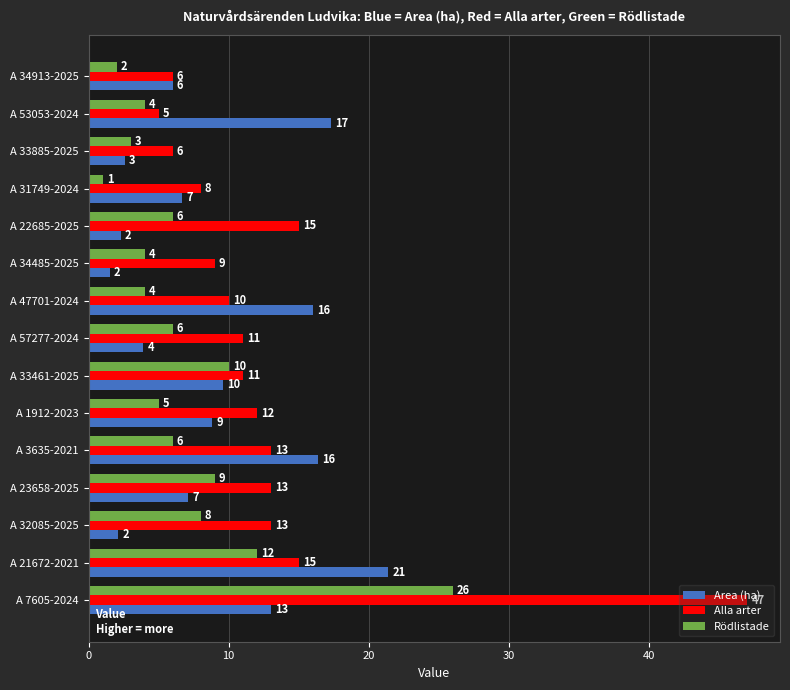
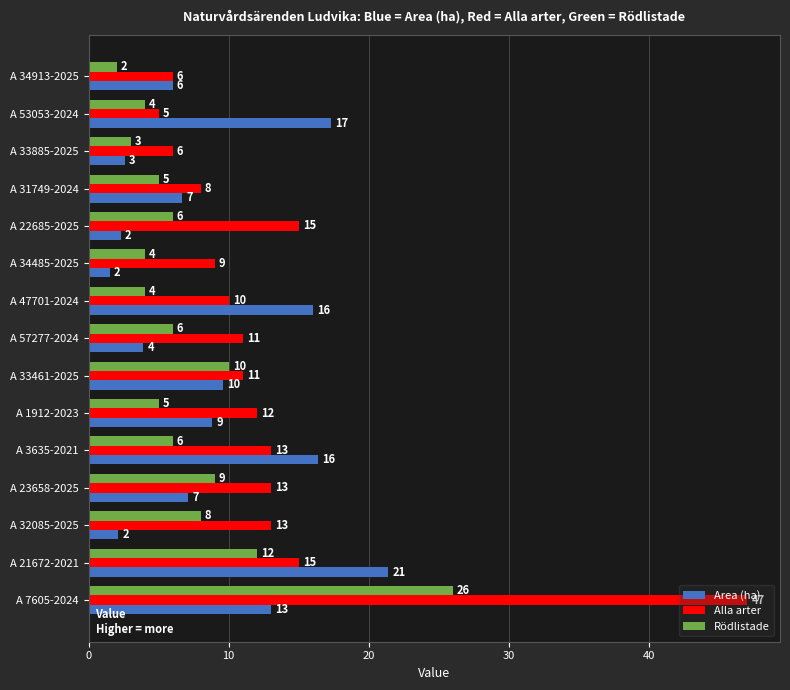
Rödlistade, A 31749-2024: 1 -> 5
